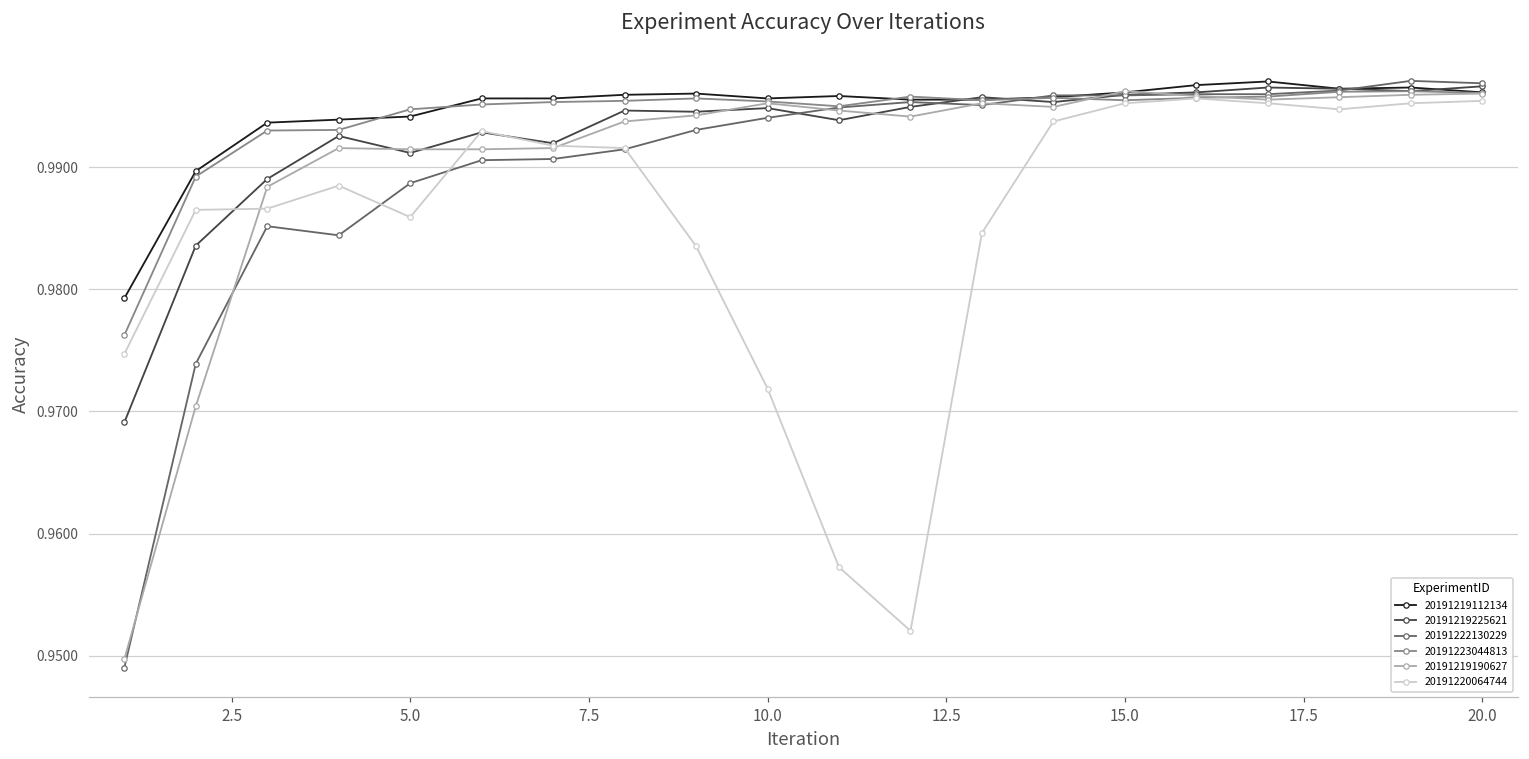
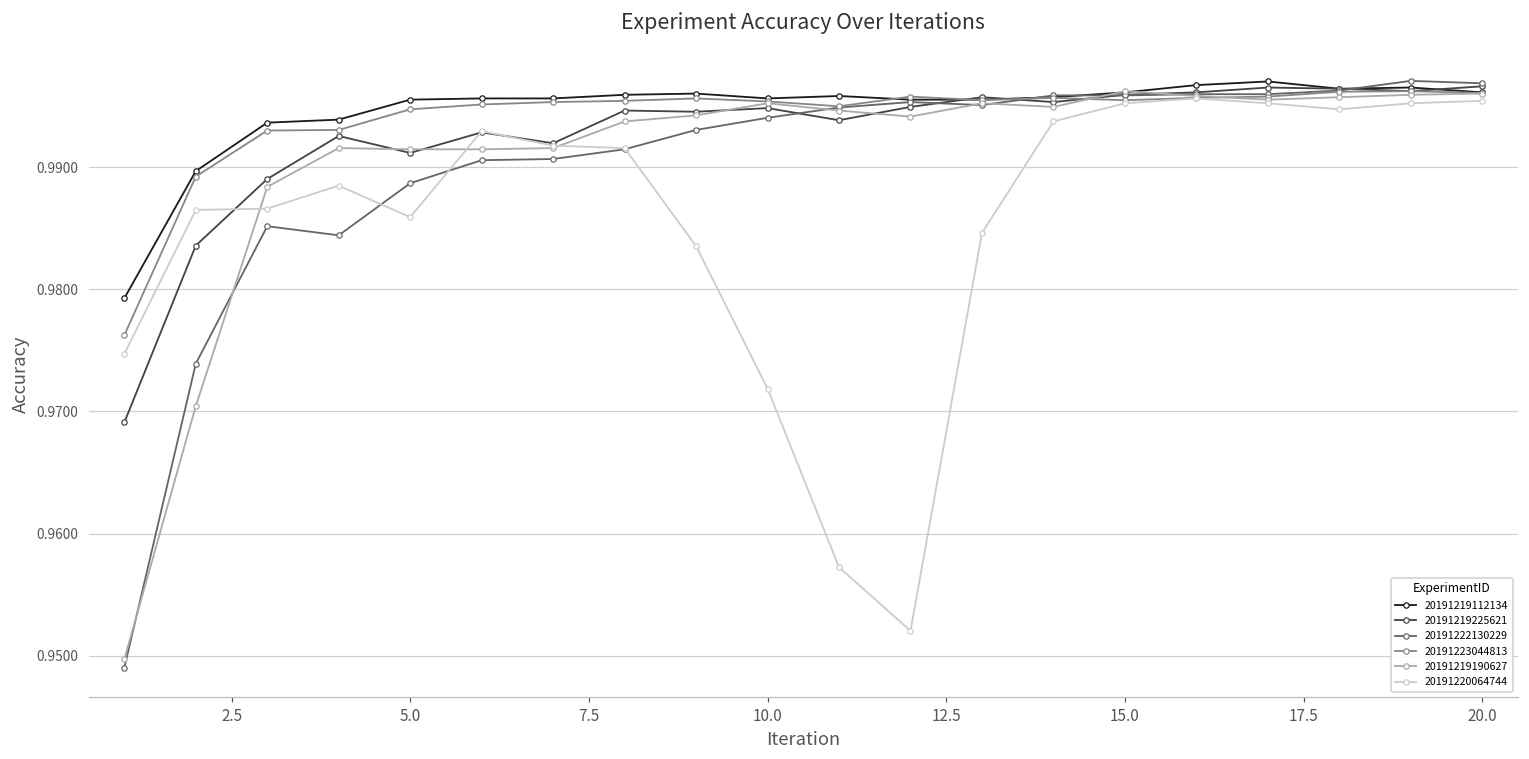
20191219112134, 5.0: 0.9942 -> 0.9955
